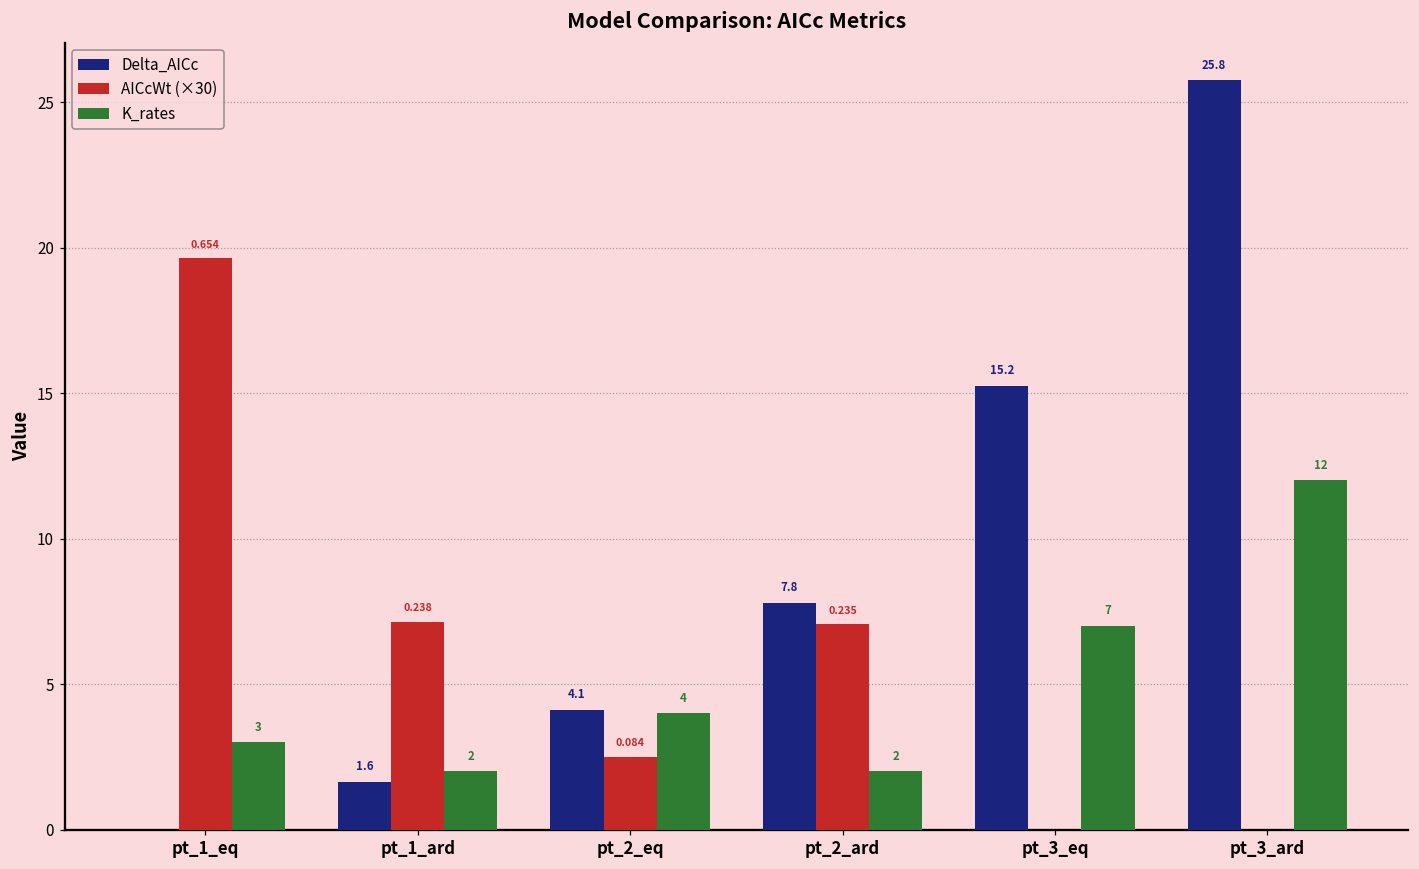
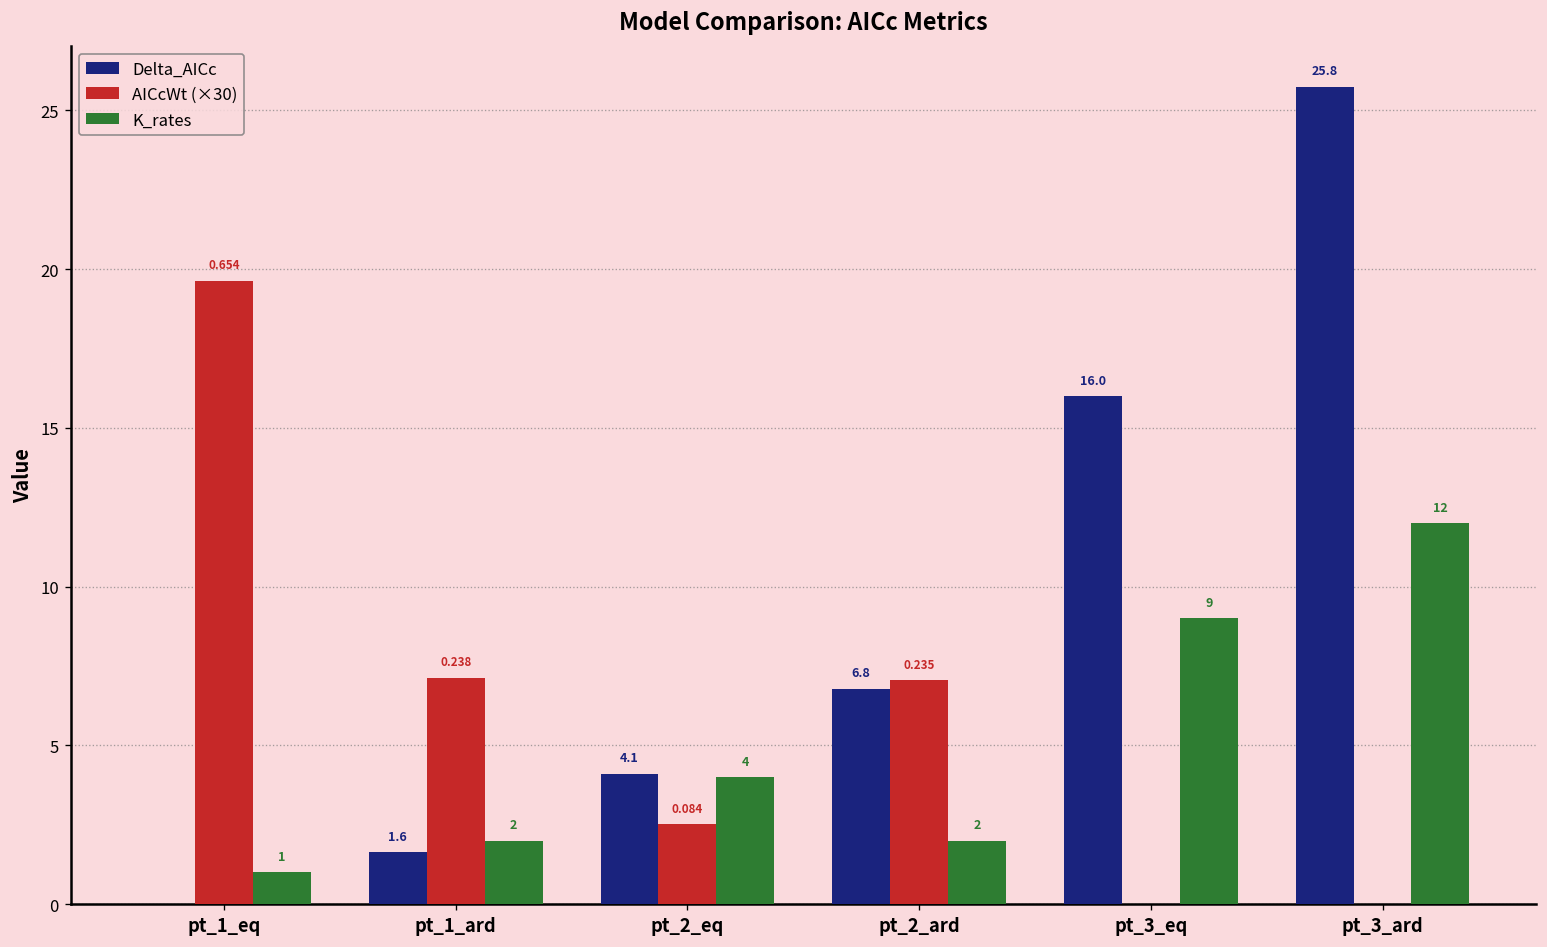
K_rates, pt_1_eq: 3 -> 1
Delta_AICc, pt_2_ard: 7.8 -> 6.8
Delta_AICc, pt_3_eq: 15.2 -> 16.0
K_rates, pt_3_eq: 7 -> 9
